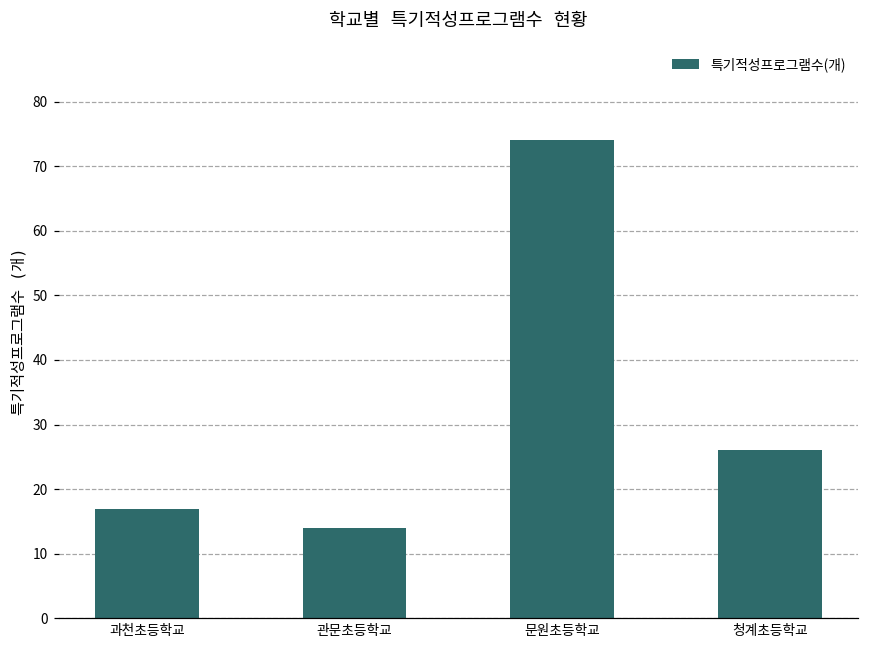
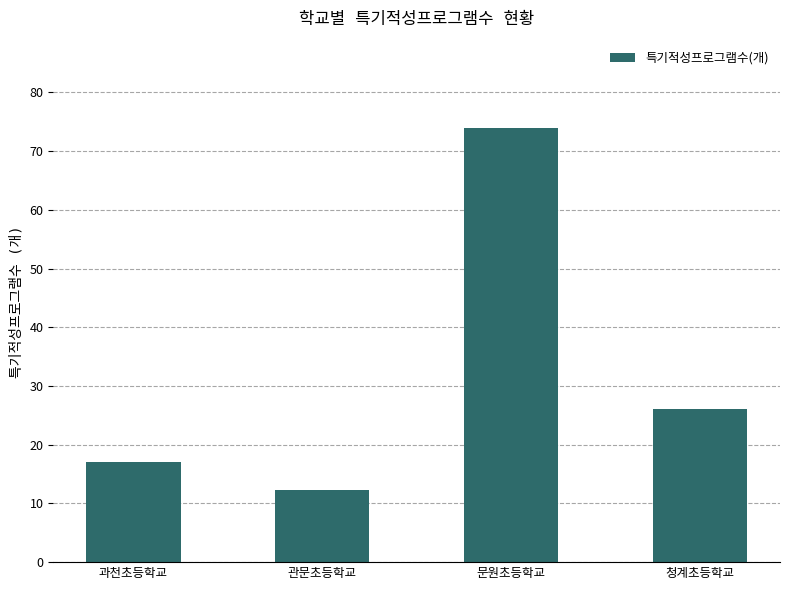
관문초등학교: 14 -> 12
